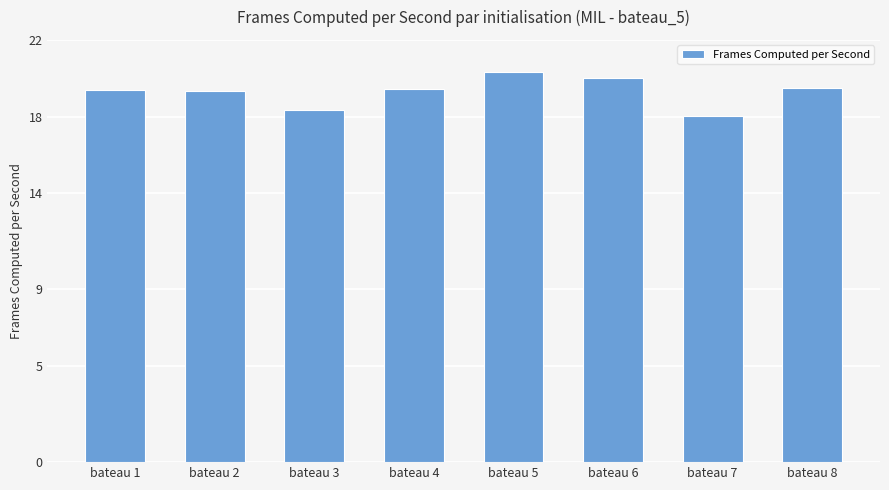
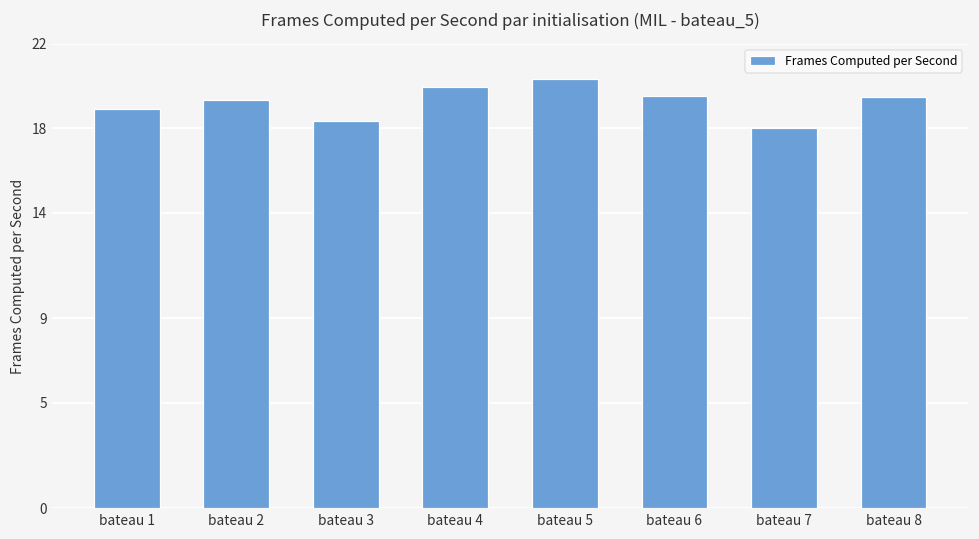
bateau 1: 19.4 -> 18.9
bateau 4: 19.4 -> 20.0
bateau 6: 20.0 -> 19.6
